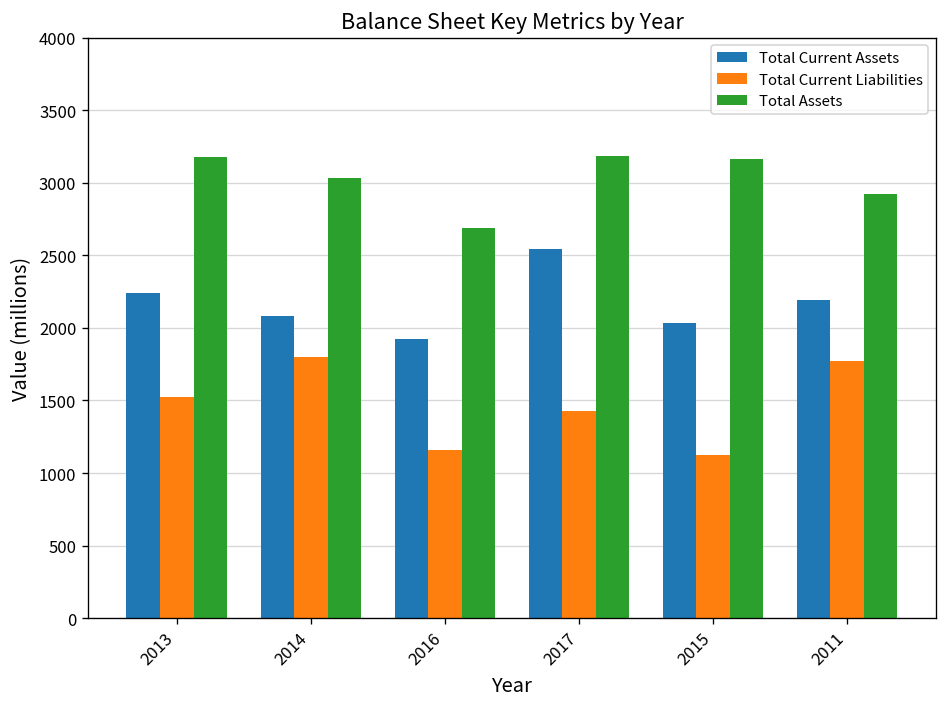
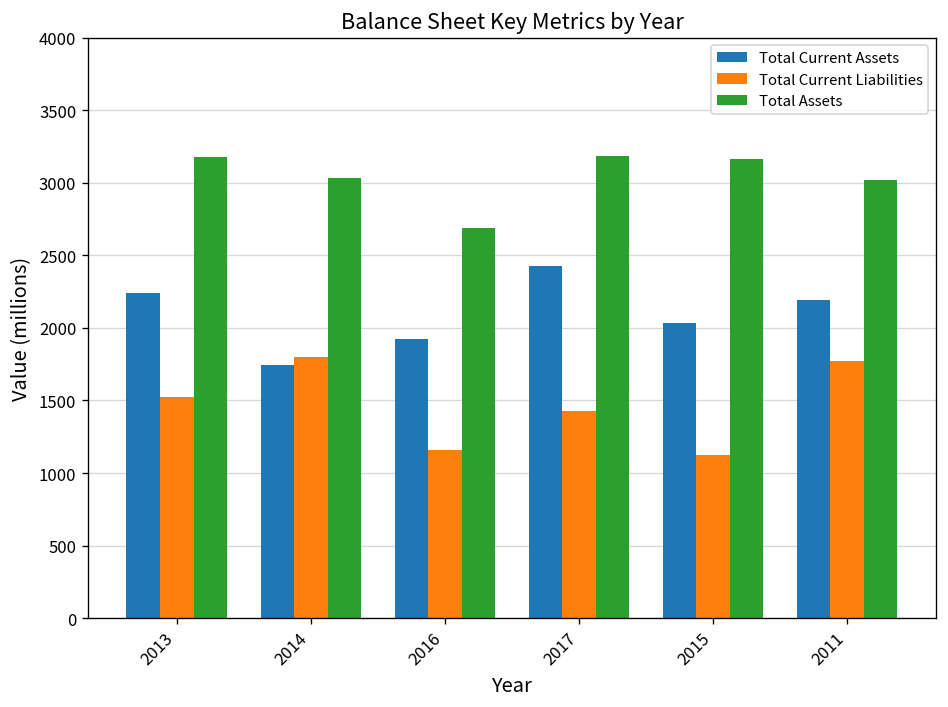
Total Current Assets, 2014: 2090 -> 1740
Total Current Assets, 2017: 2550 -> 2430
Total Assets, 2011: 2930 -> 3020
